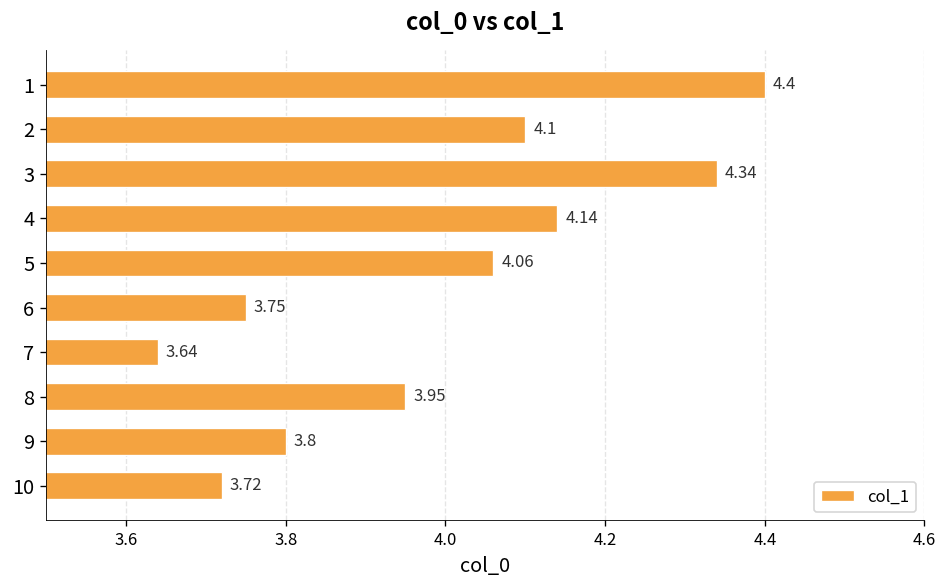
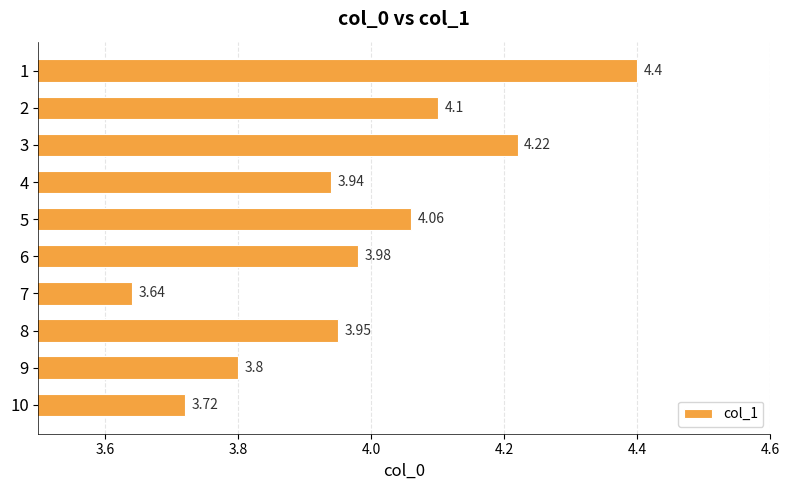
3: 4.34 -> 4.22
4: 4.14 -> 3.94
6: 3.75 -> 3.98
